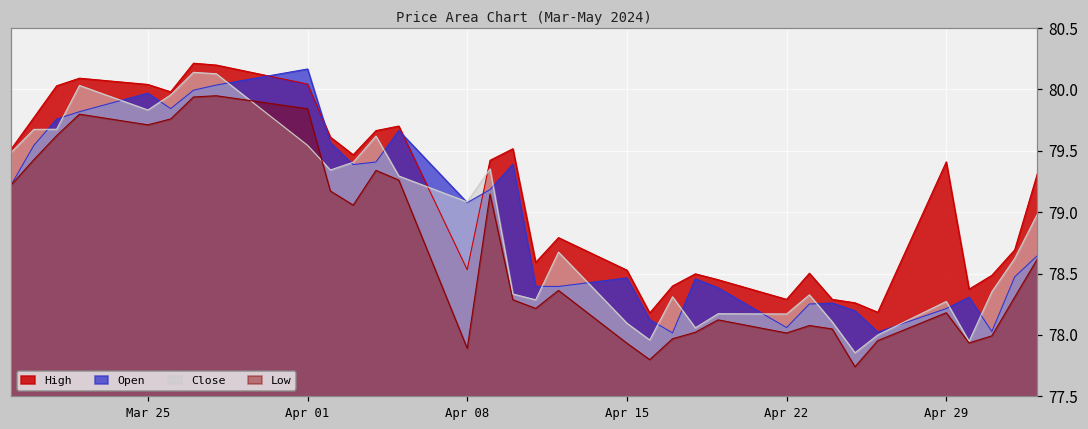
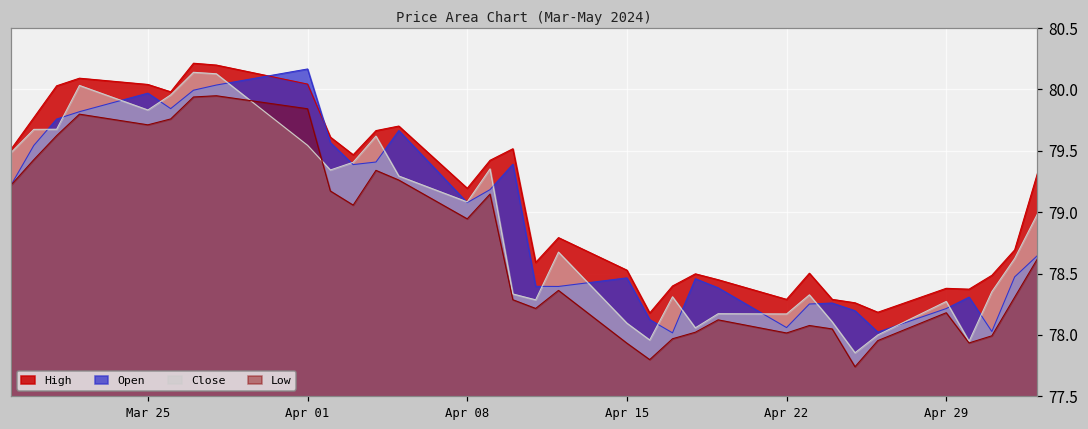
High, Apr 08: 78.53 -> 79.20
Low, Apr 08: 77.89 -> 78.95
High, Apr 29: 79.41 -> 78.38
